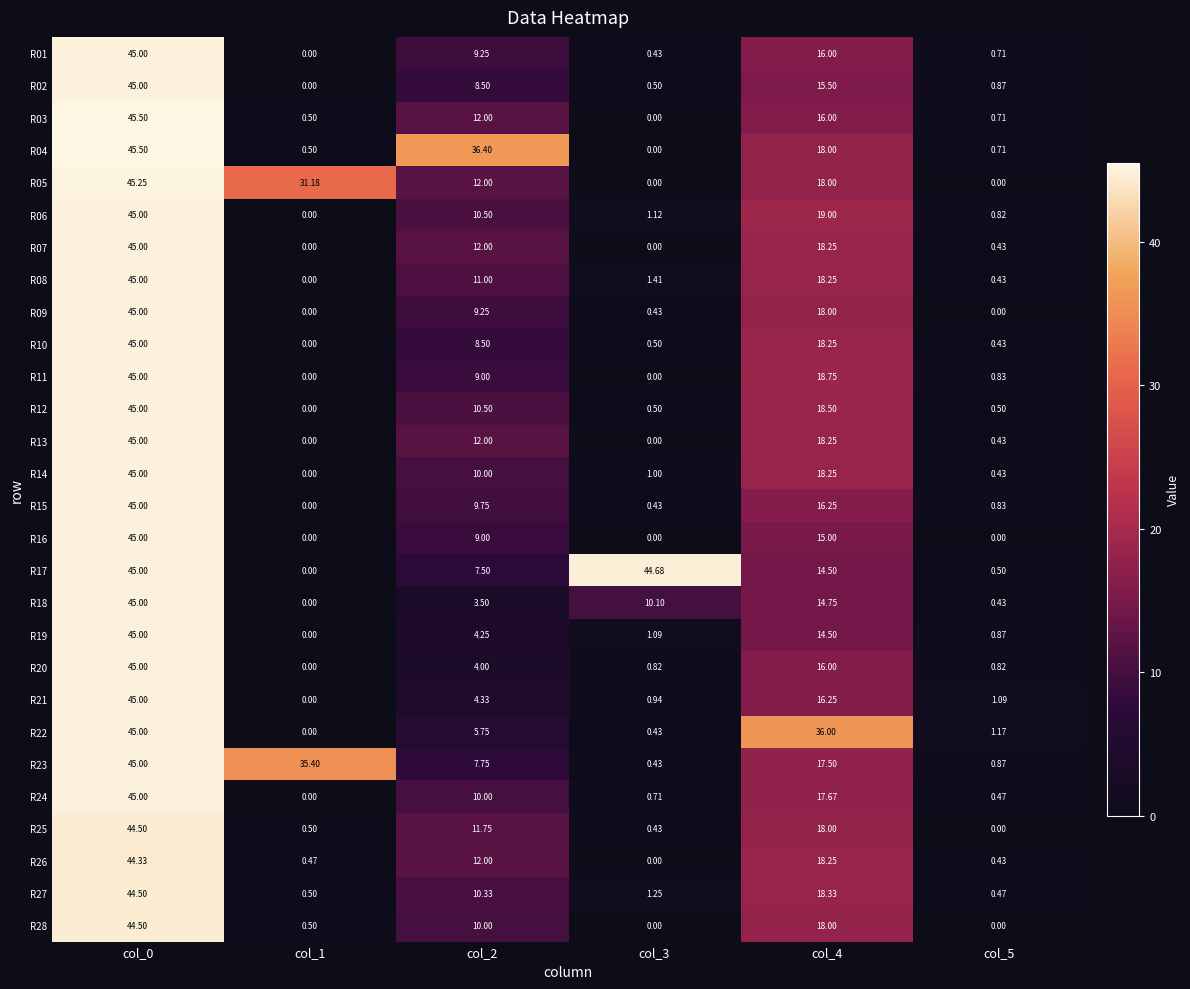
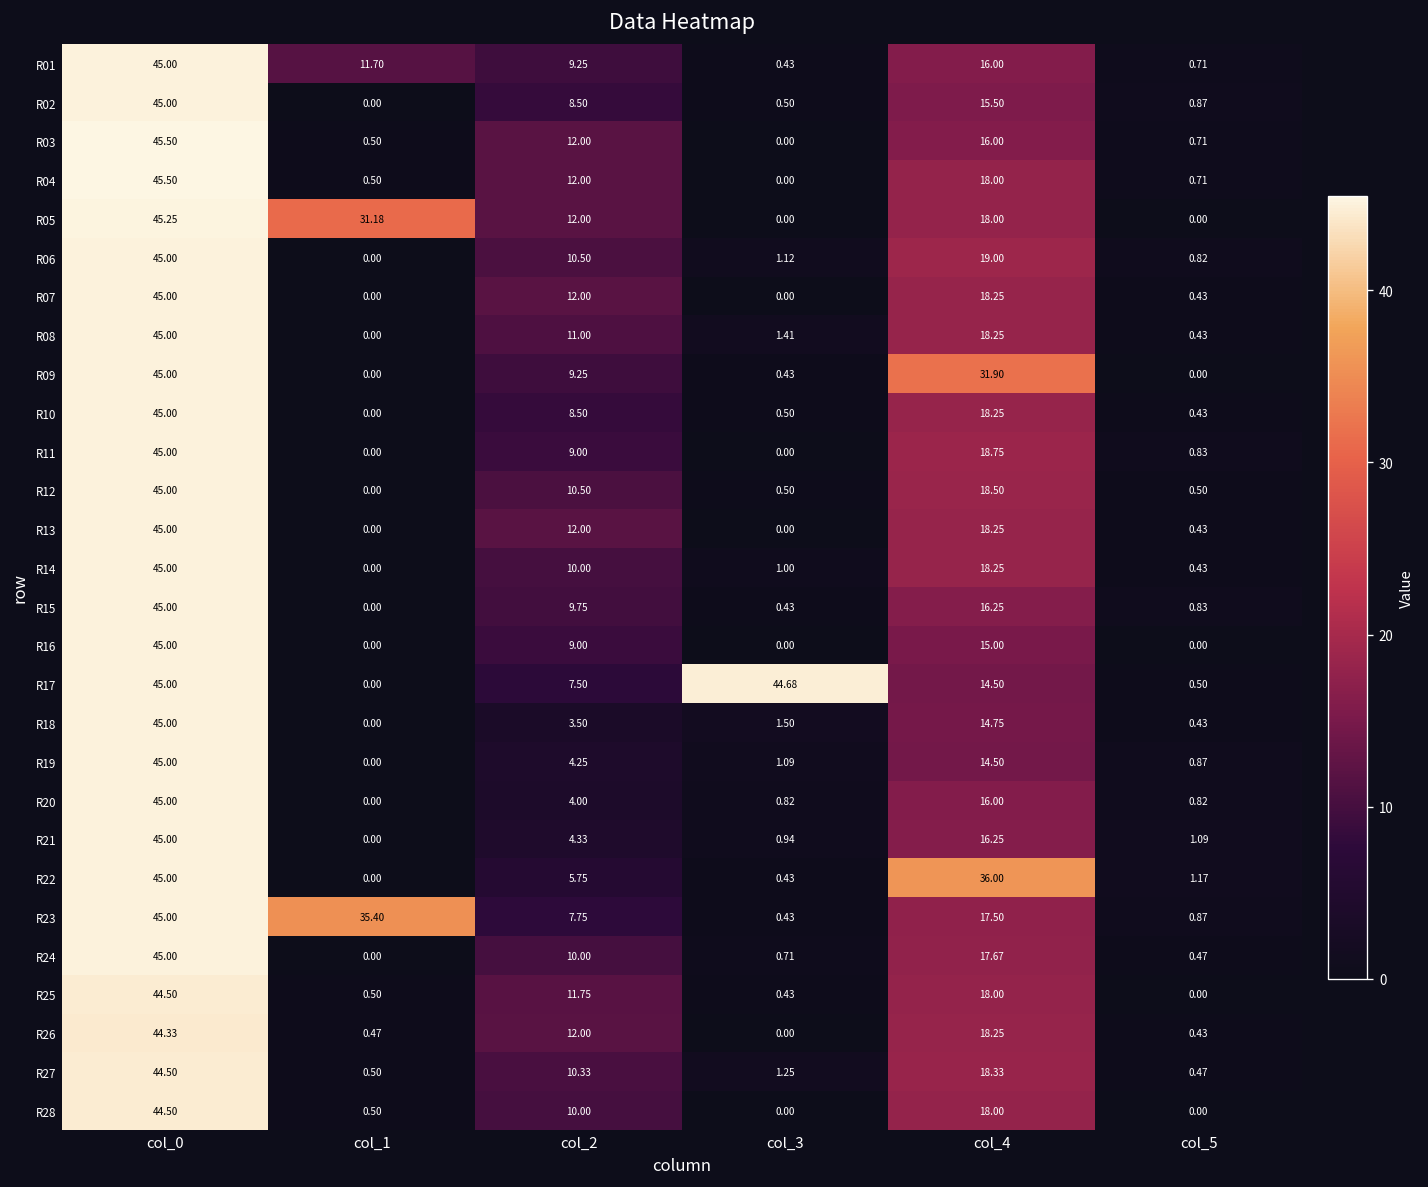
R01, col_1: 0.00 -> 11.70
R04, col_2: 36.40 -> 12.00
R09, col_4: 18.00 -> 31.90
R18, col_3: 10.10 -> 1.50
